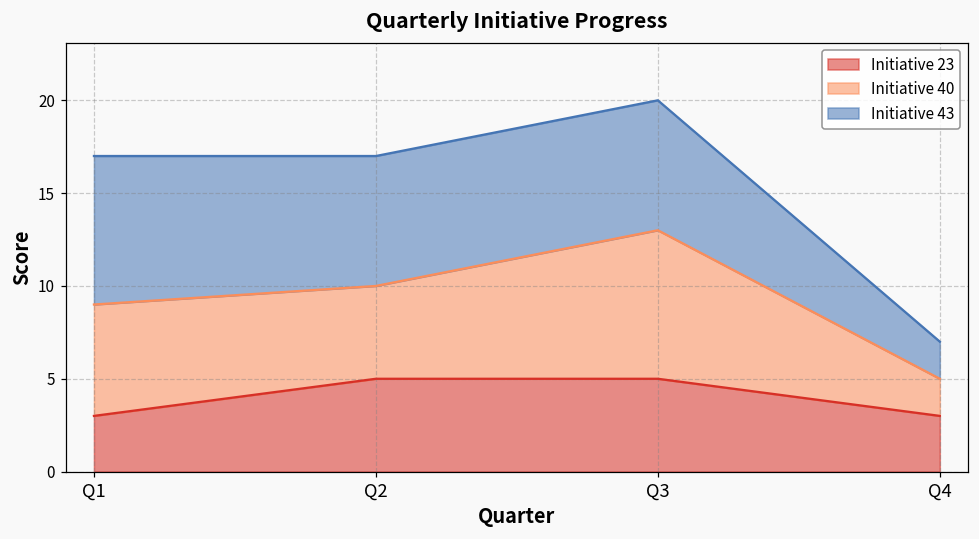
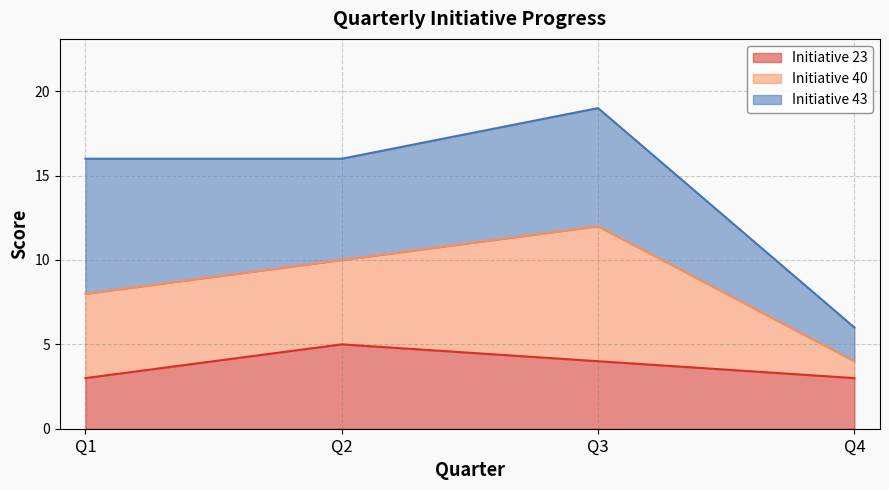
Initiative 40, Q1: 6 -> 5
Initiative 43, Q2: 7 -> 6
Initiative 23, Q3: 5 -> 4
Initiative 40, Q4: 2 -> 1
